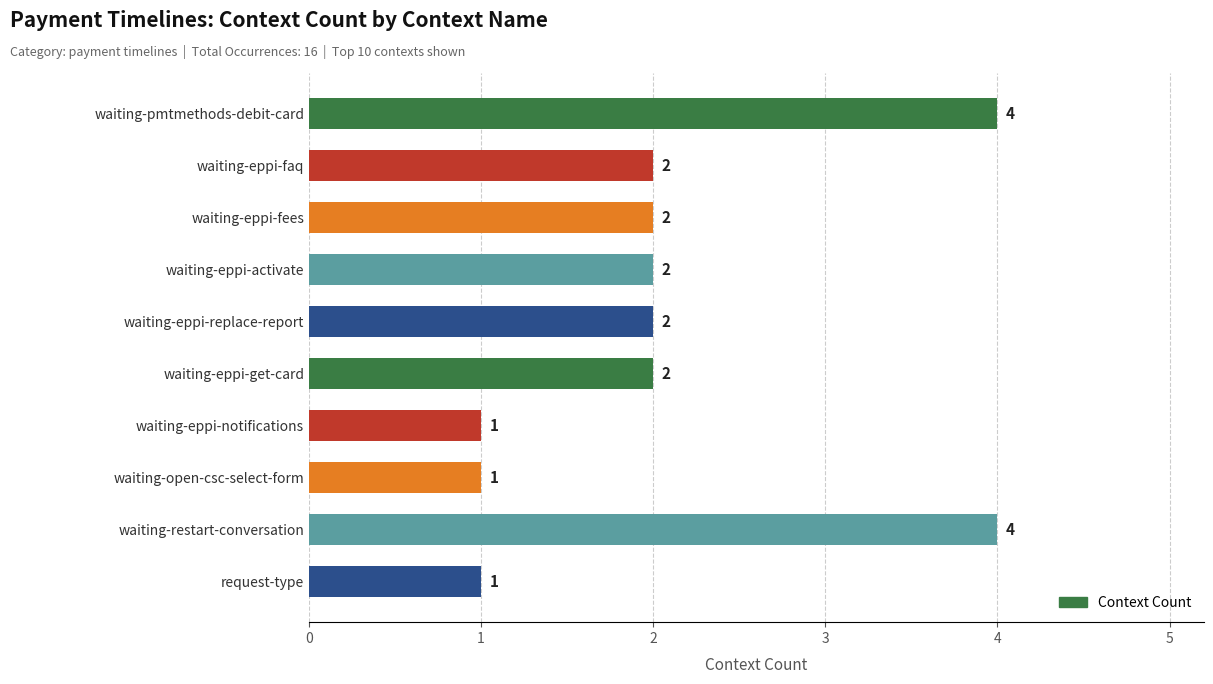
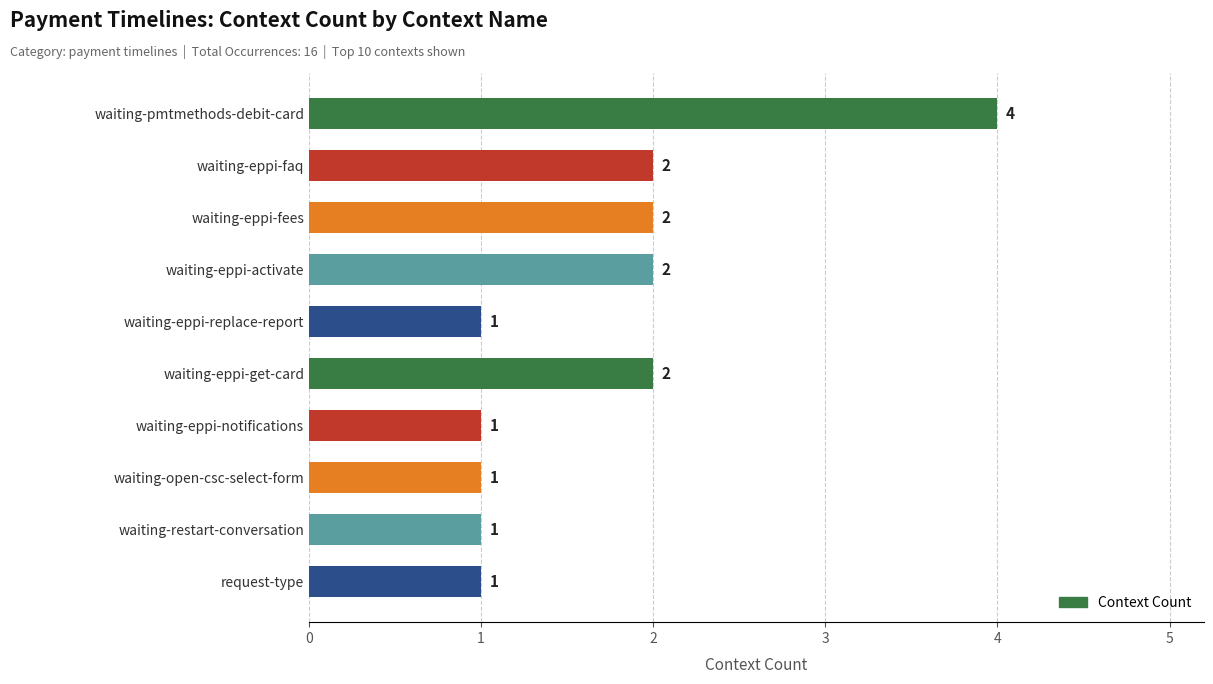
waiting-eppi-replace-report: 2 -> 1
waiting-restart-conversation: 4 -> 1
